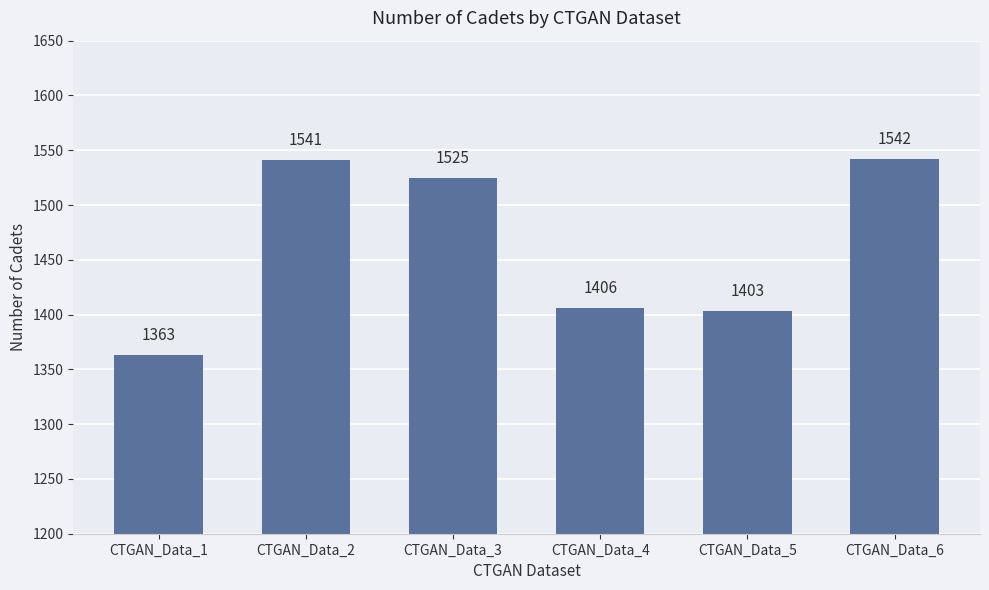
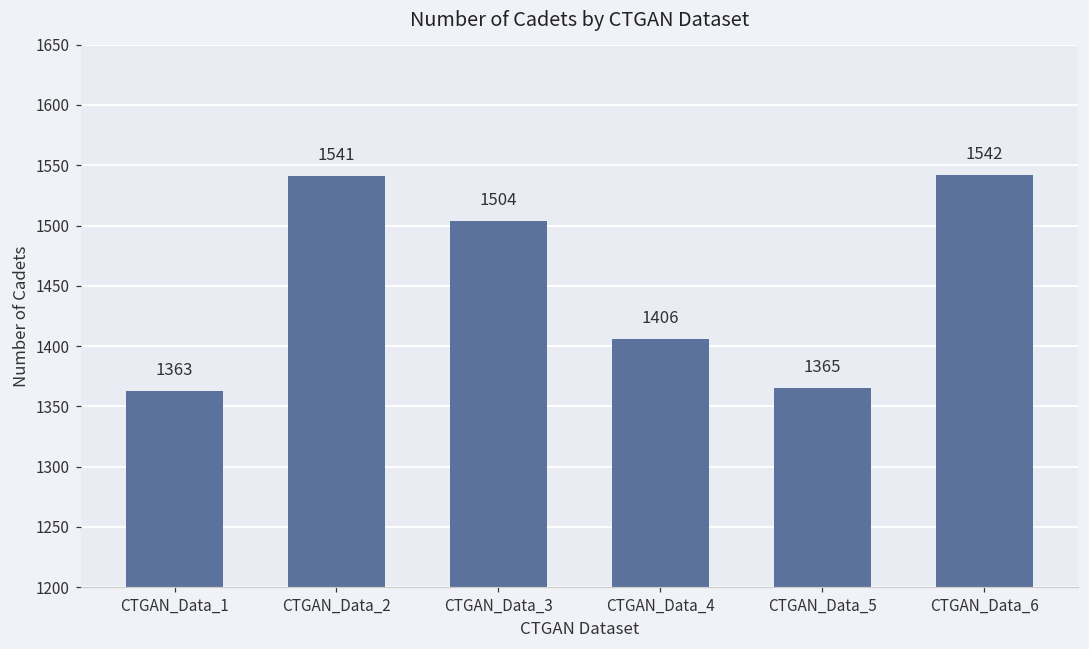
CTGAN_Data_3: 1525 -> 1504
CTGAN_Data_5: 1403 -> 1365
